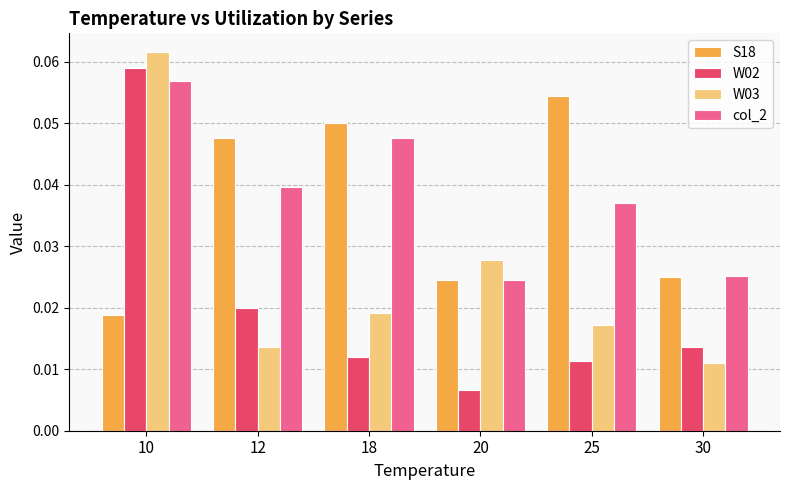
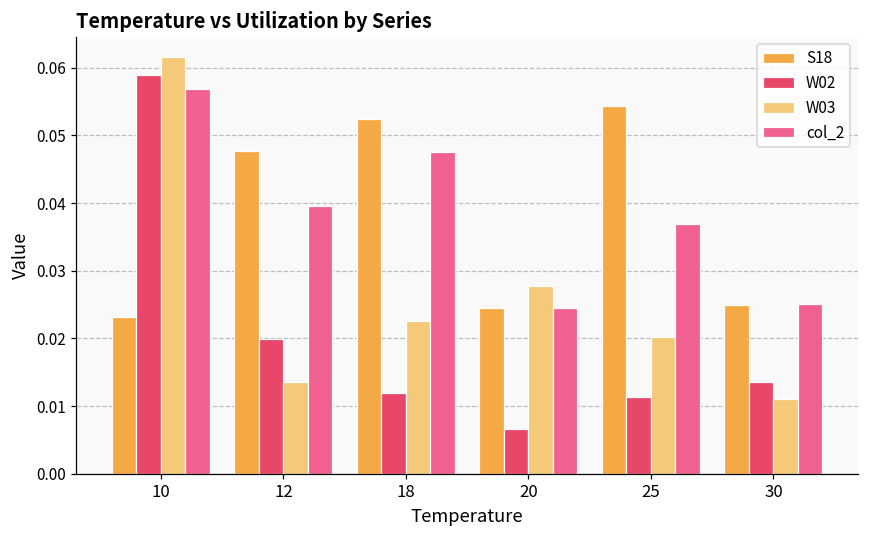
S18, 10: 0.019 -> 0.023
S18, 18: 0.050 -> 0.052
W03, 18: 0.019 -> 0.023
W03, 25: 0.017 -> 0.020
